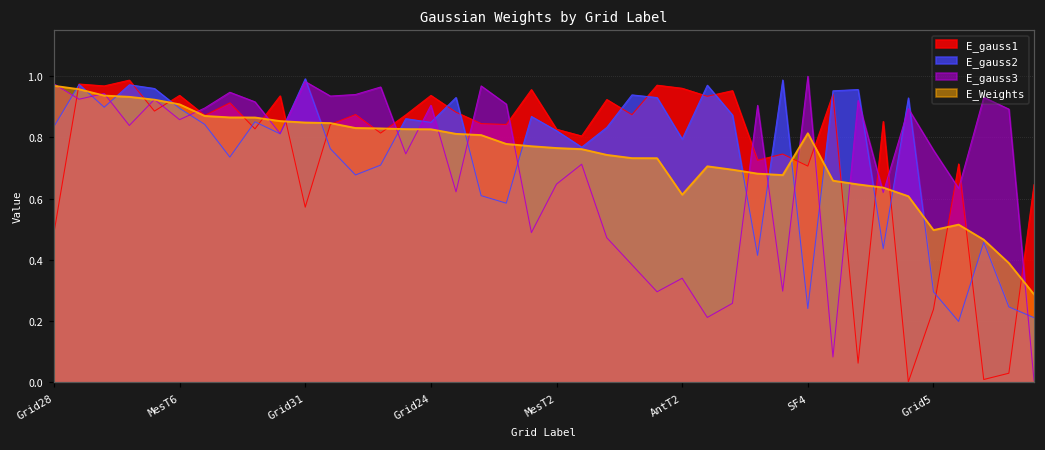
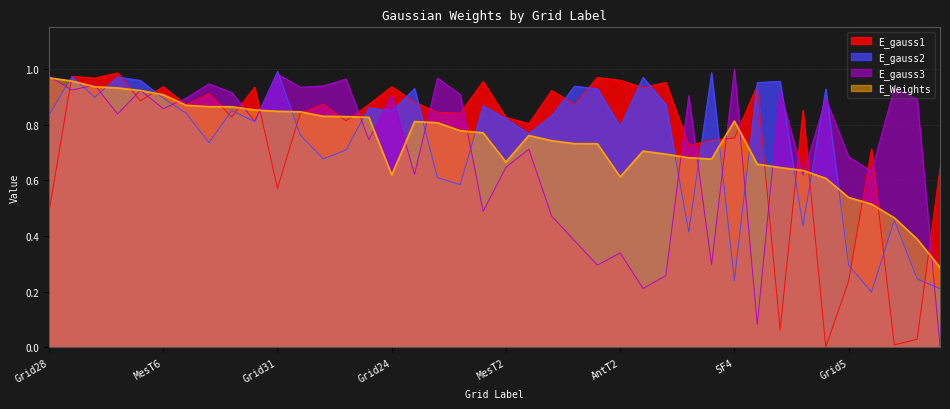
E_Weights, Grid24: 0.83 -> 0.62
E_Weights, MesT2: 0.77 -> 0.67
E_gauss1, SF4: 0.71 -> 0.75
E_gauss3, Grid5: 0.76 -> 0.69
E_Weights, Grid5: 0.50 -> 0.54
